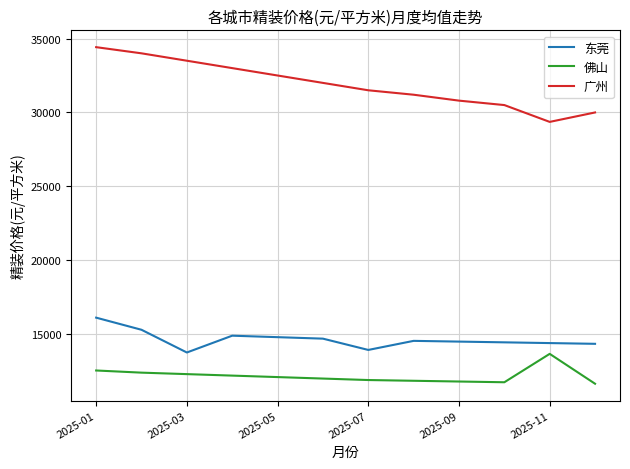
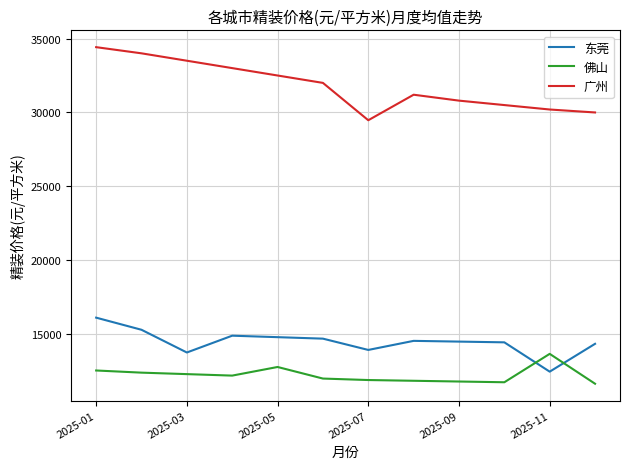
佛山, 2025-05: 12100 -> 12800
广州, 2025-07: 31500 -> 29500
东莞, 2025-11: 14400 -> 12500
广州, 2025-11: 29400 -> 30200
